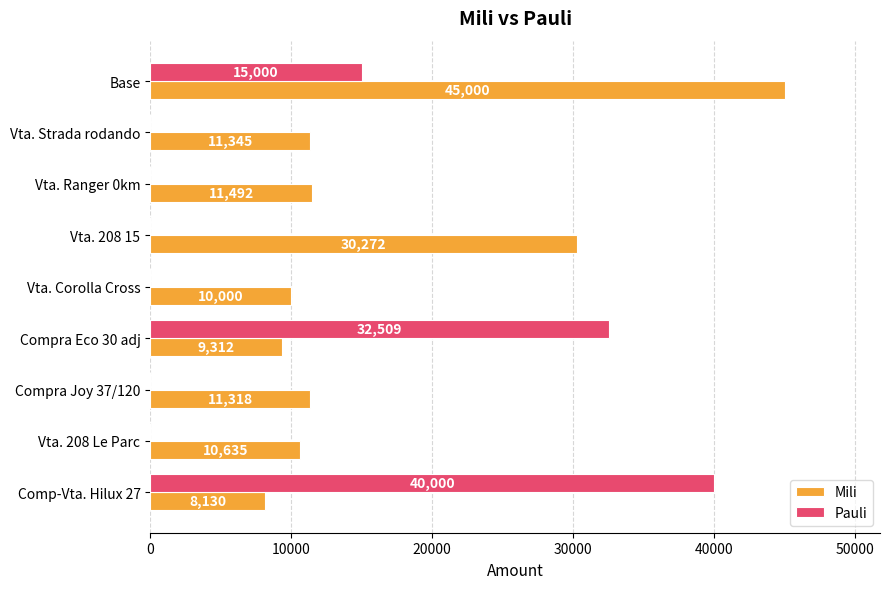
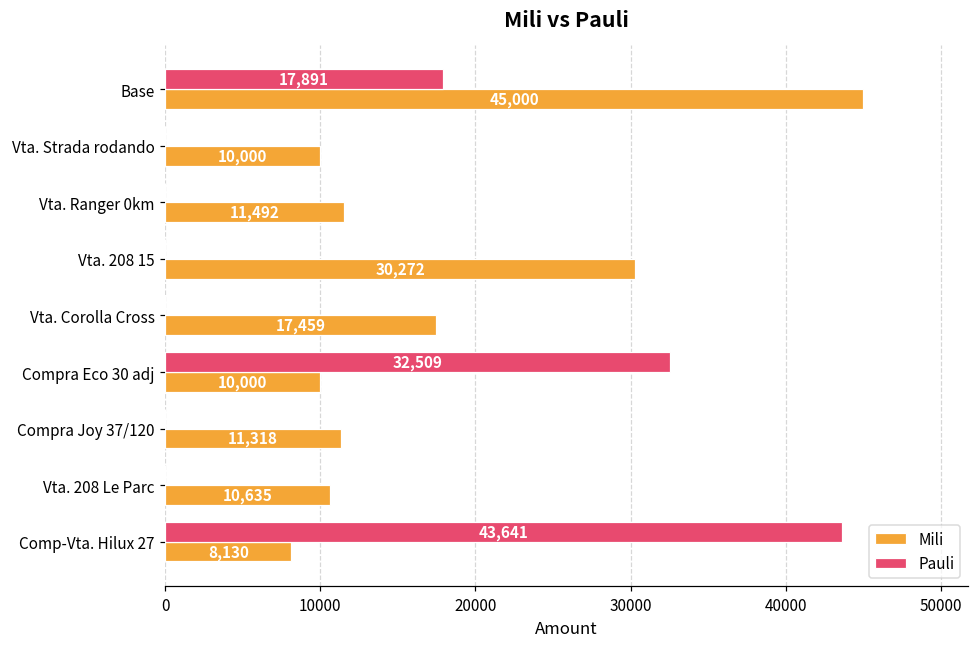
Pauli, Base: 15,000 -> 17,891
Mili, Vta. Strada rodando: 11,345 -> 10,000
Mili, Vta. Corolla Cross: 10,000 -> 17,459
Mili, Compra Eco 30 adj: 9,312 -> 10,000
Pauli, Comp-Vta. Hilux 27: 40,000 -> 43,641
